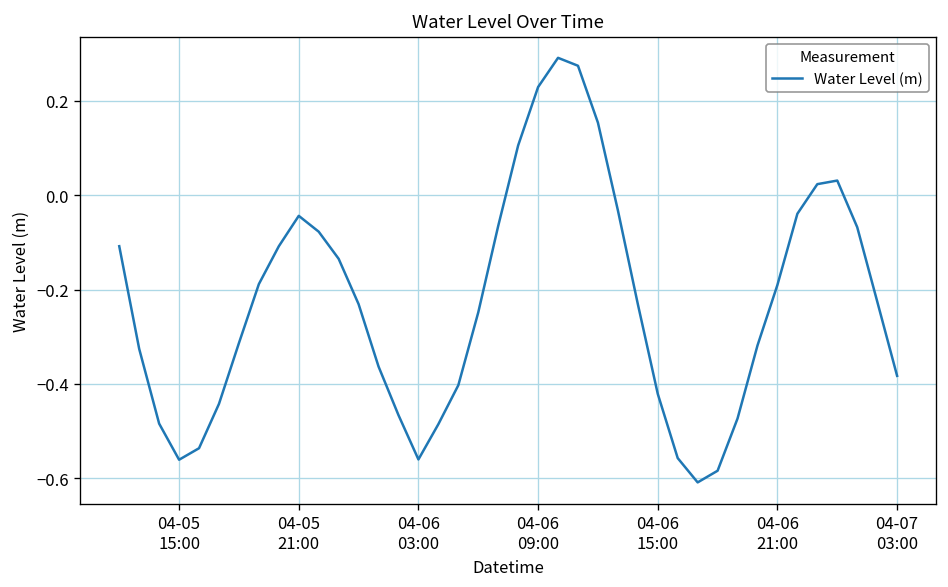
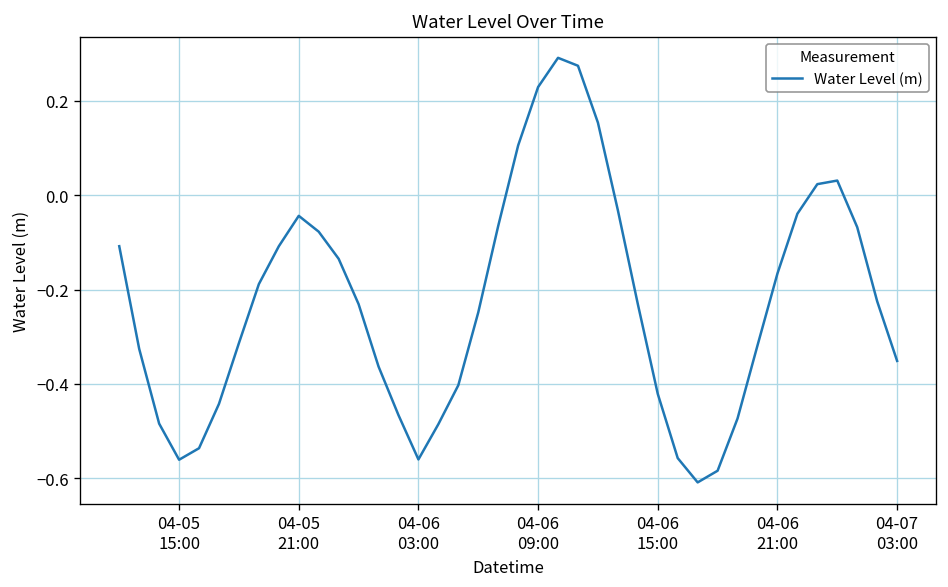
04-06 21:00: -0.19 -> -0.17
04-07 03:00: -0.38 -> -0.35
